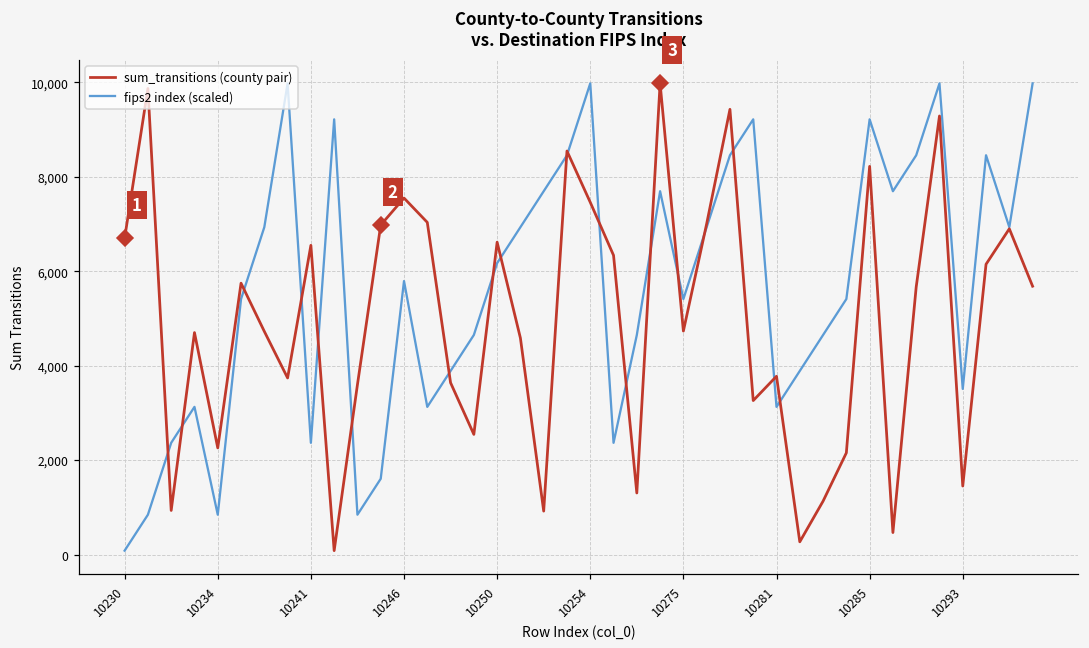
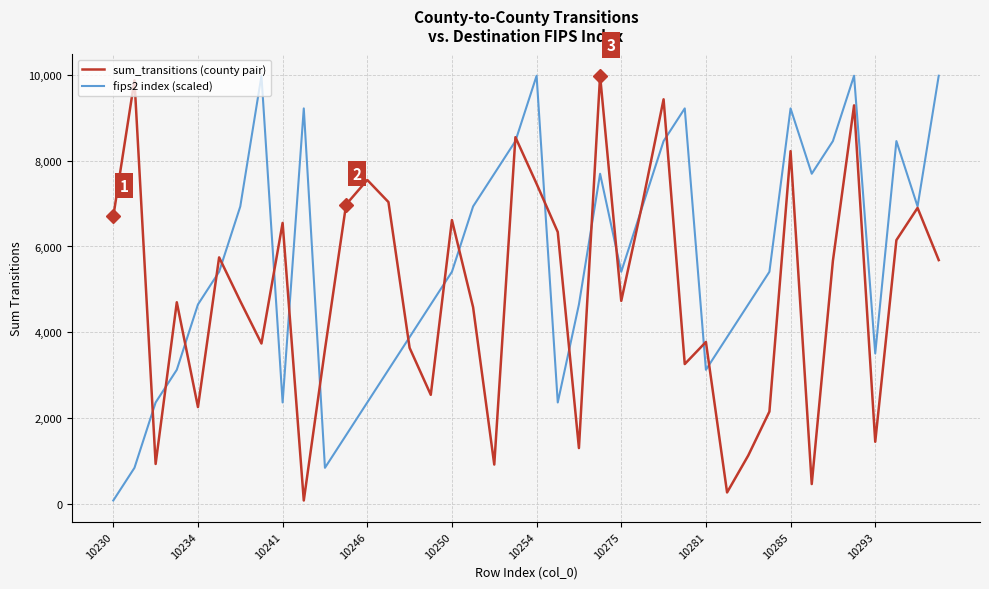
fips2 index (scaled), 10234: 800 -> 4,600
fips2 index (scaled), 10246: 5,800 -> 2,400
fips2 index (scaled), 10250: 6,200 -> 5,400
